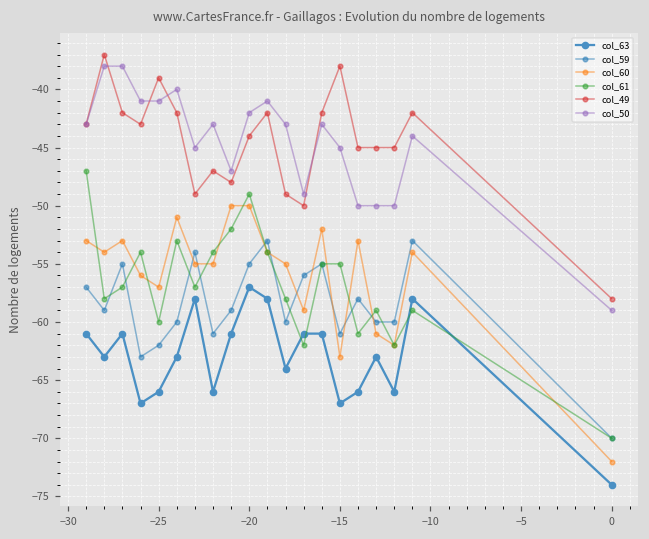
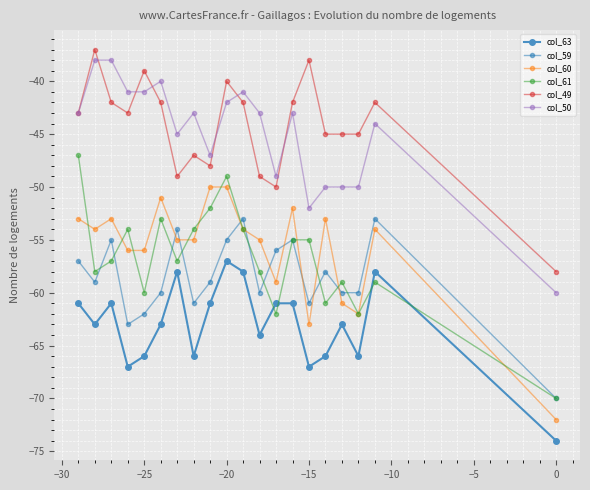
col_60, −25: -57 -> -56
col_49, −20: -44 -> -40
col_50, −15: -45 -> -52
col_50, 0: -59 -> -60
